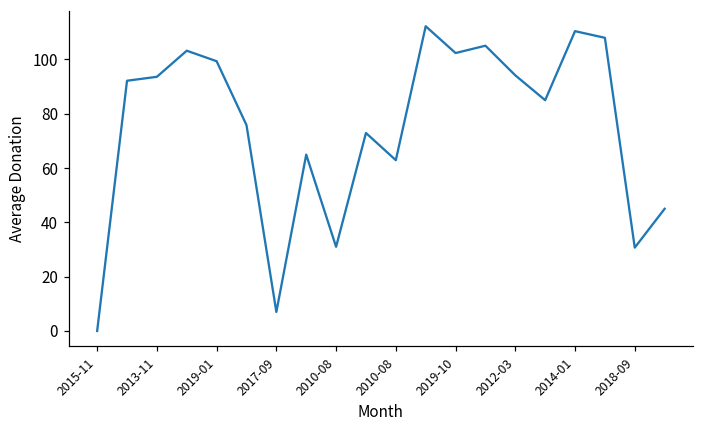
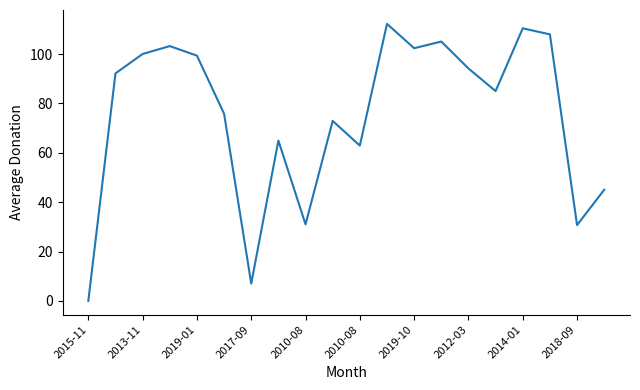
2013-11: 94 -> 100
